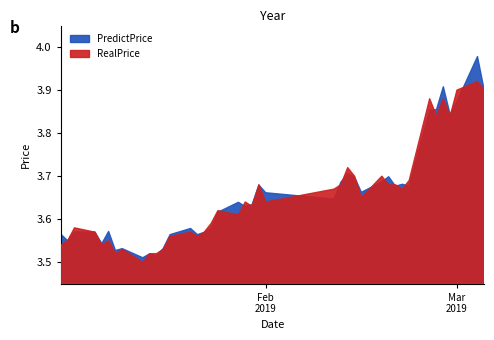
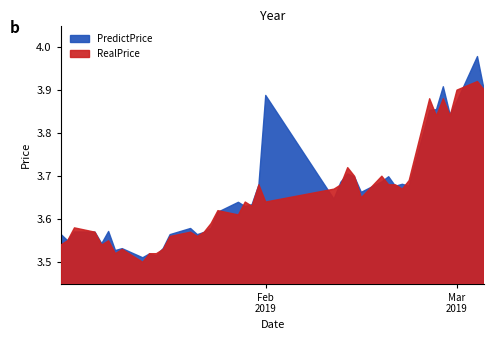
PredictPrice, Feb 2019: 3.66 -> 3.89
